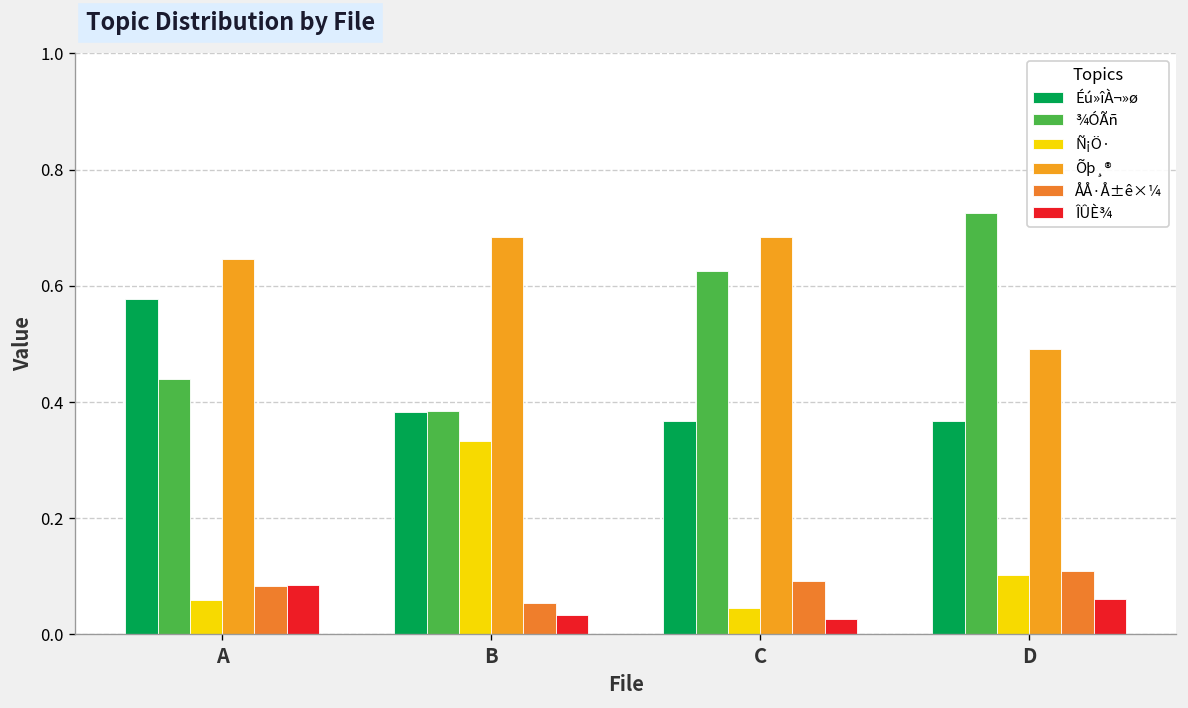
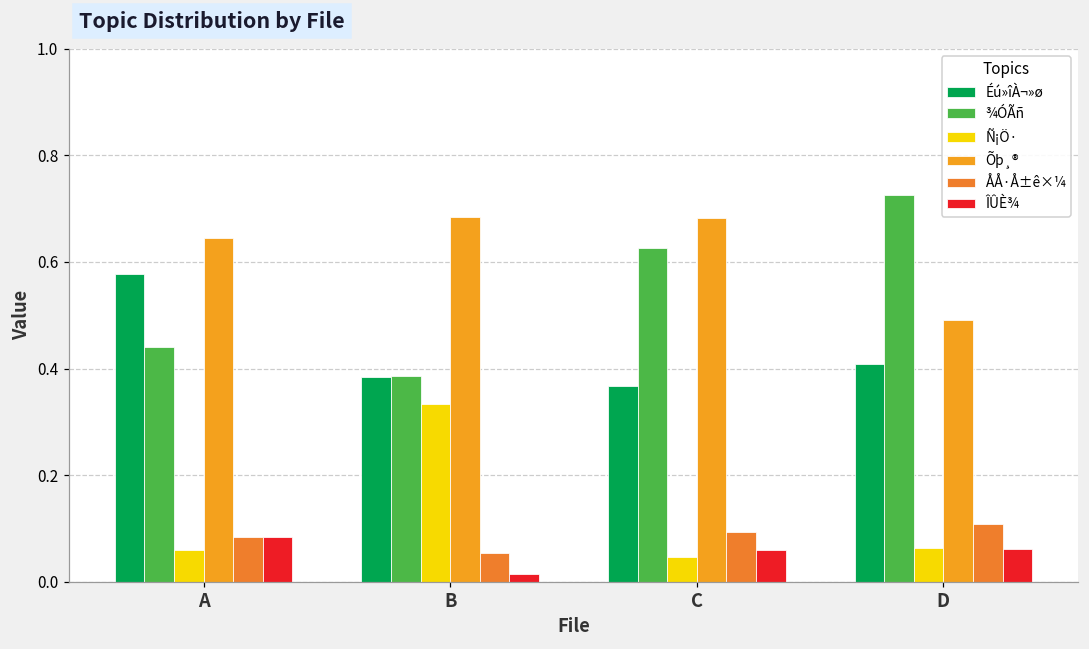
ÎÛÈ¾, B: 0.03 -> 0.01
ÎÛÈ¾, C: 0.03 -> 0.06
Éú»îÀ¬»ø, D: 0.37 -> 0.41
Ñ¡Ö·, D: 0.10 -> 0.06
